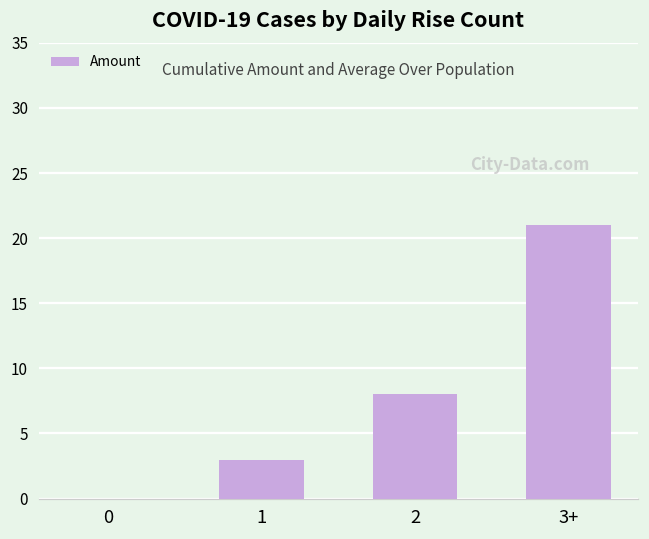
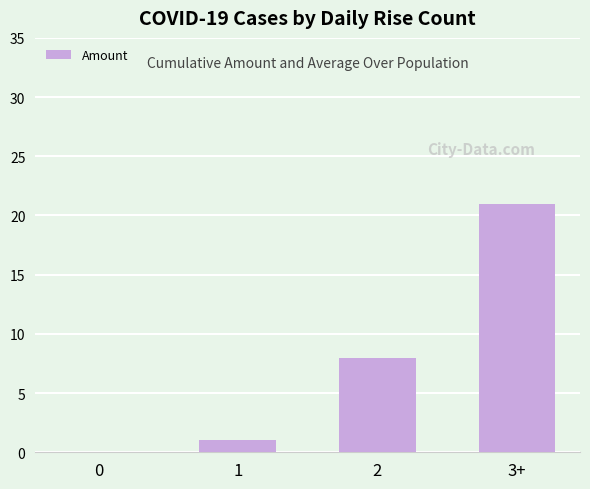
1: 3 -> 1
